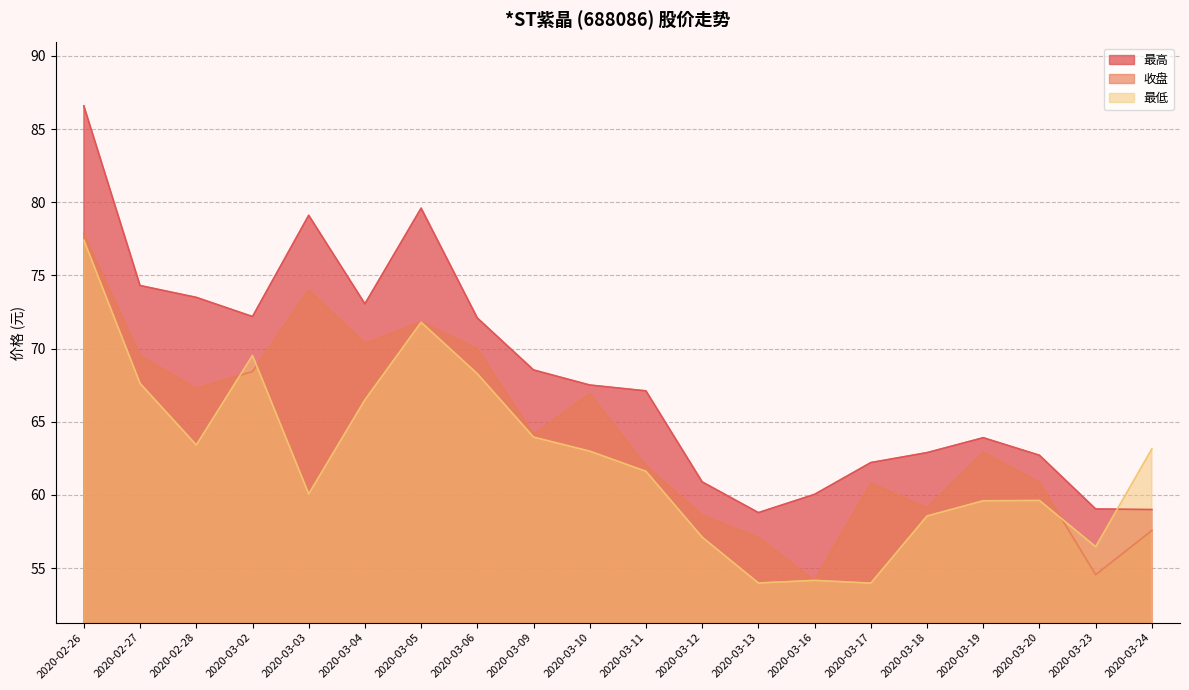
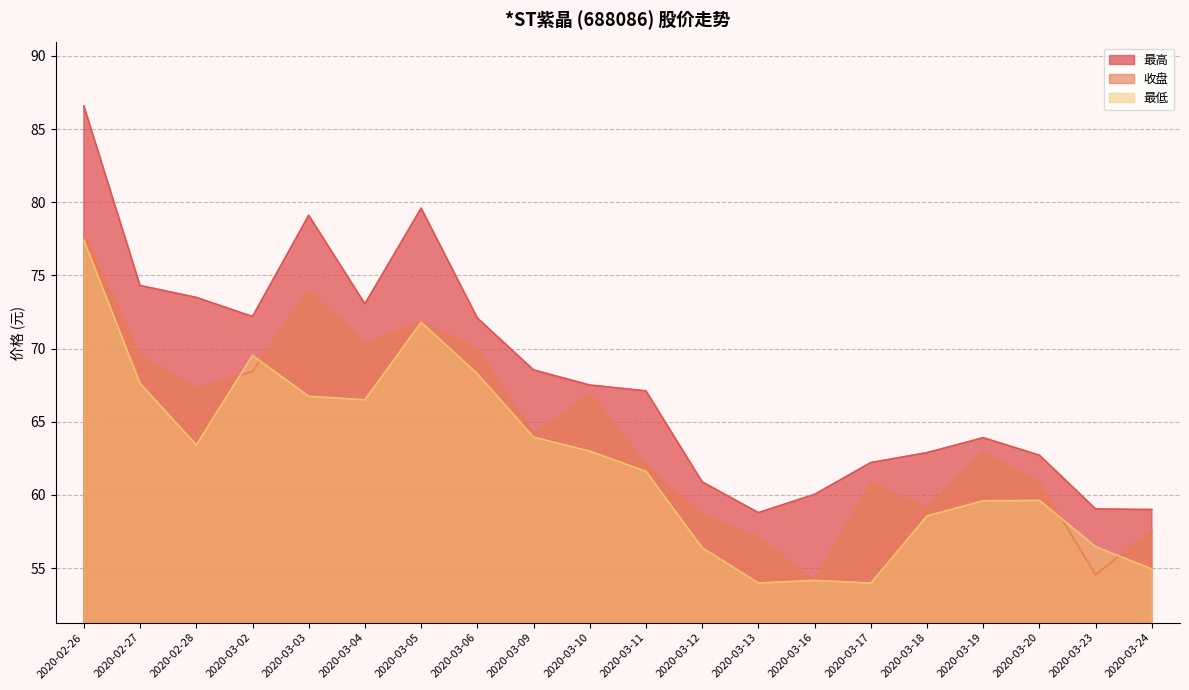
最低, 2020-03-03: 60.1 -> 66.7
最低, 2020-03-12: 57.1 -> 56.4
最低, 2020-03-24: 63.2 -> 54.9
